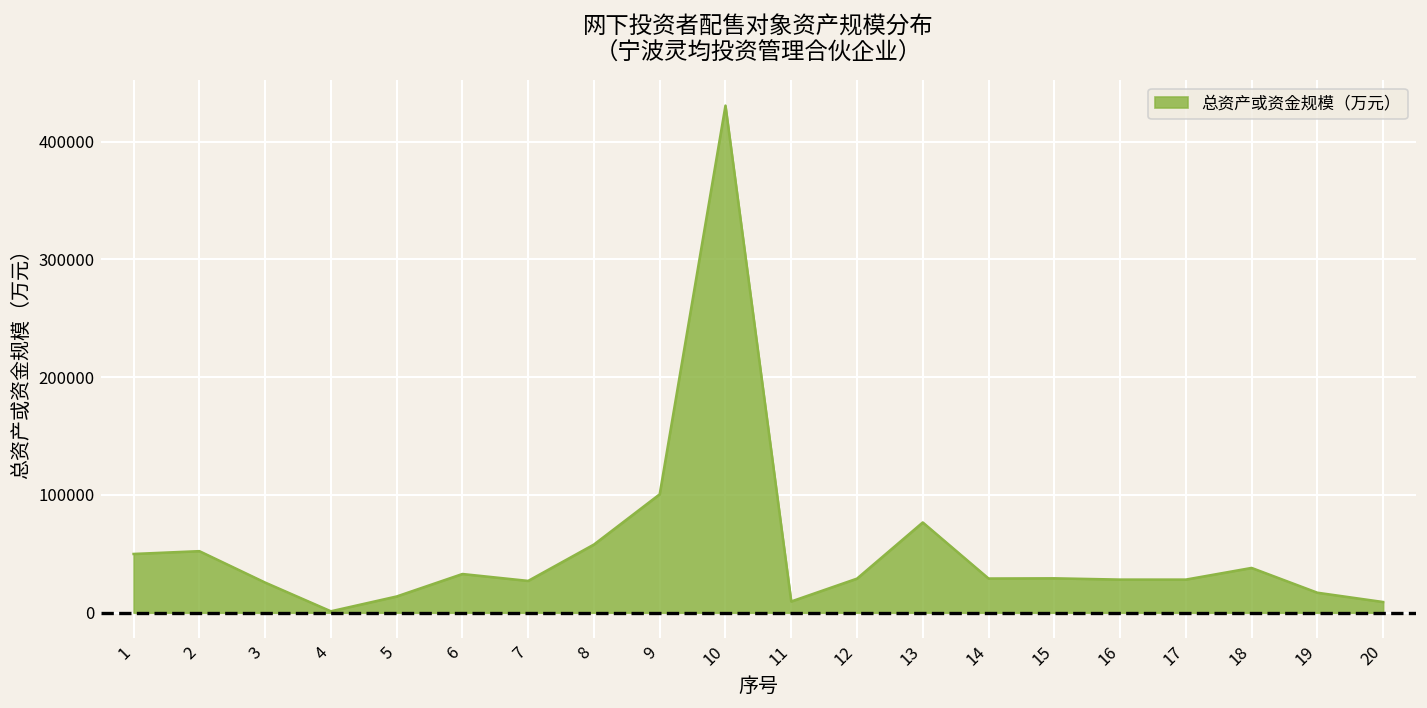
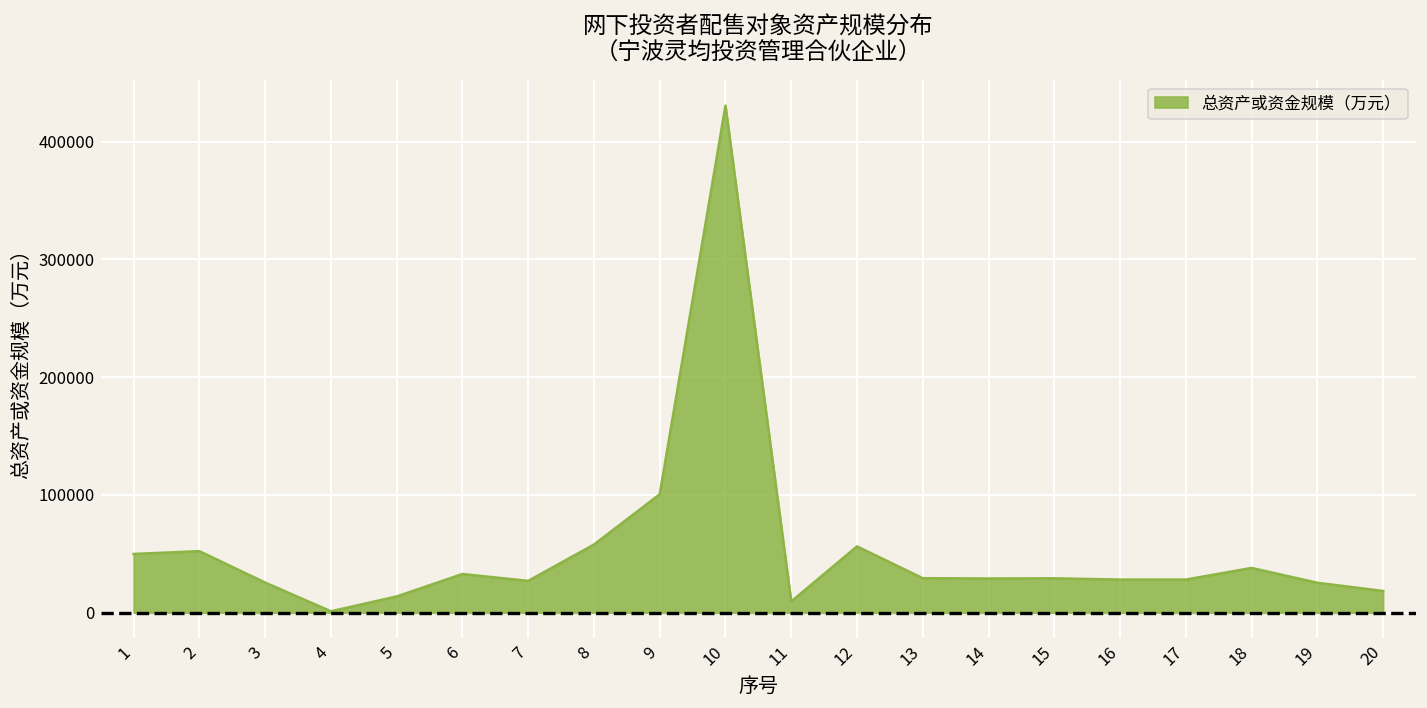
12: 30000 -> 60000
13: 80000 -> 30000
19: 20000 -> 30000
20: 10000 -> 20000
